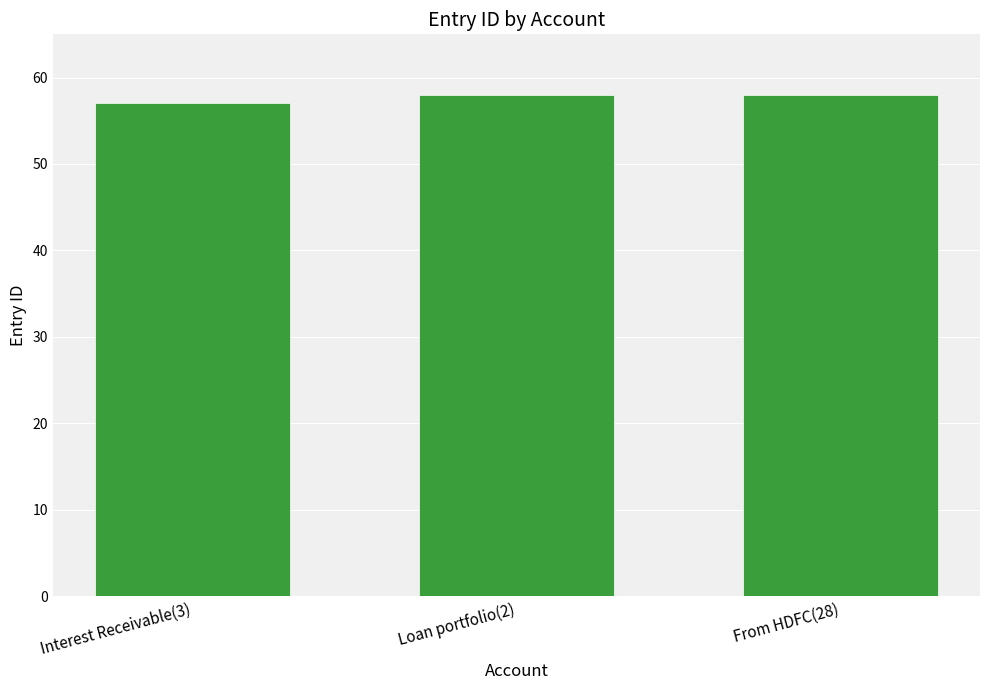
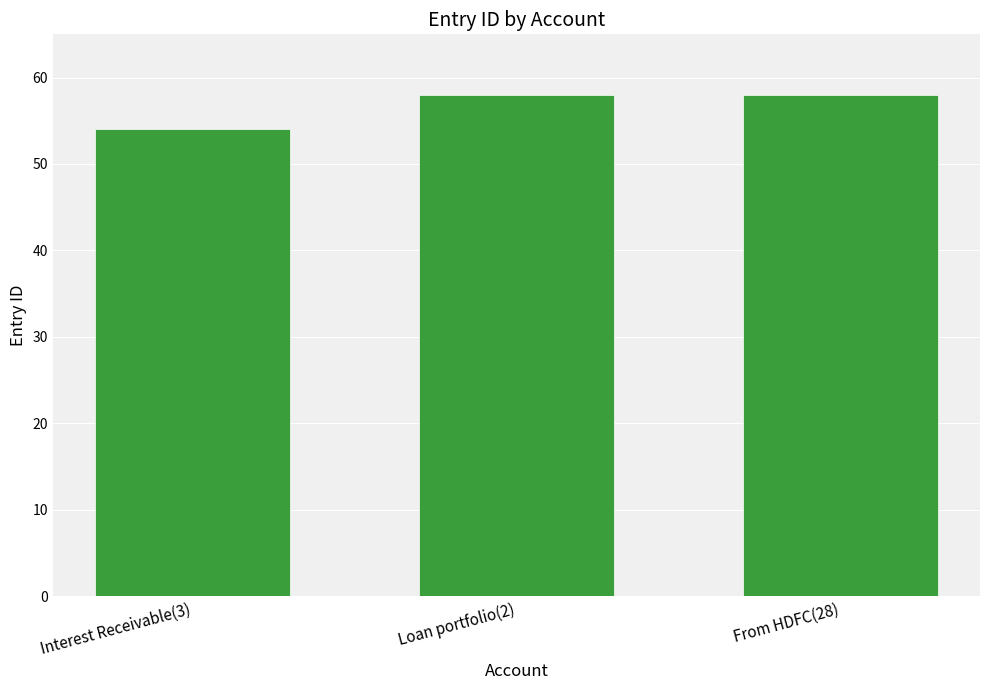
Interest Receivable(3): 57 -> 54
